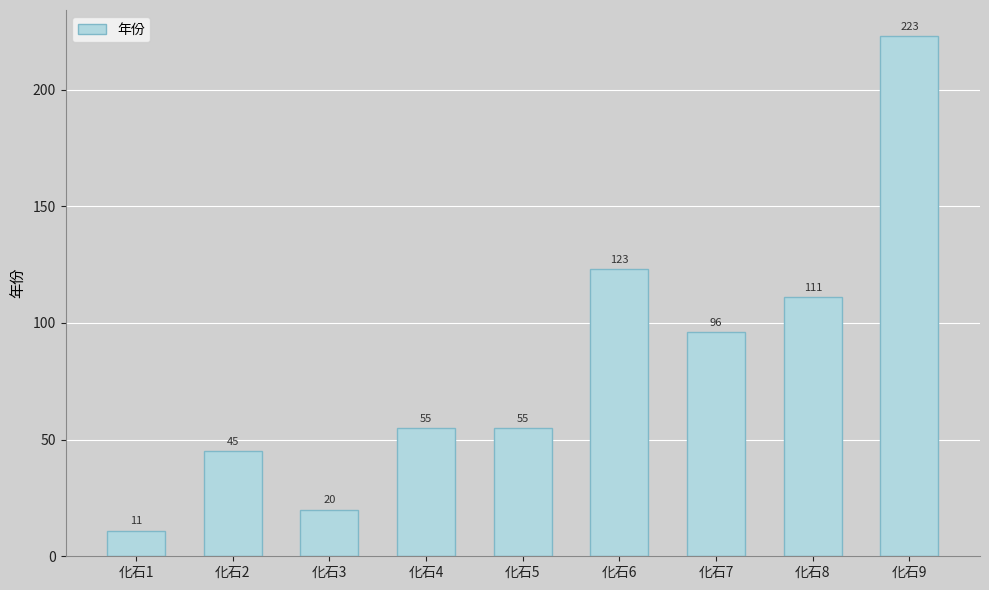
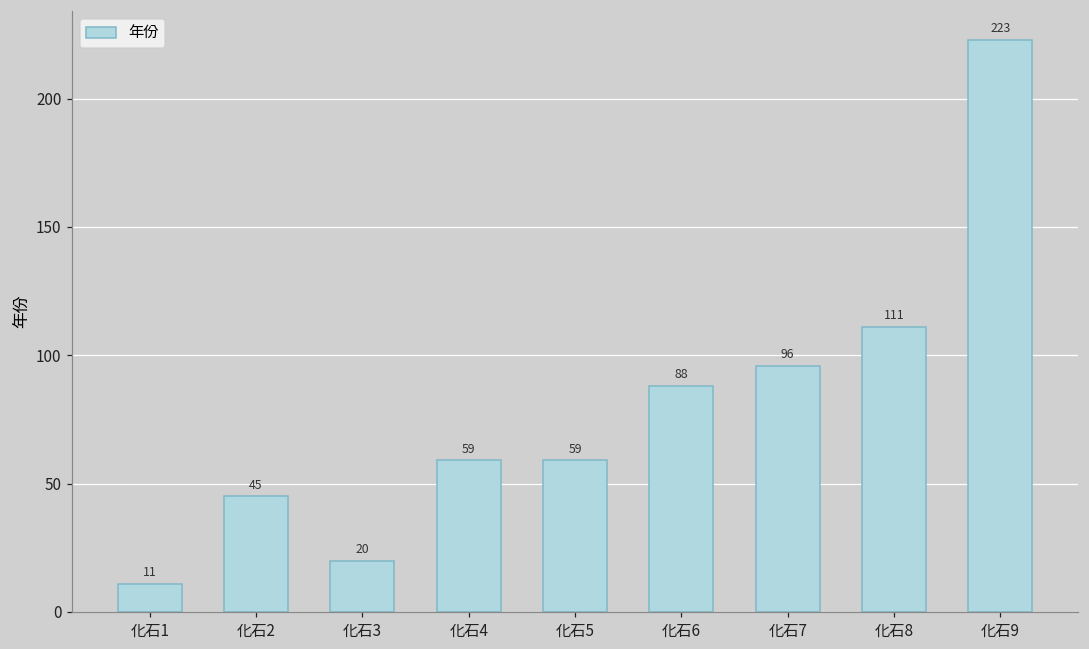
化石4: 55 -> 59
化石5: 55 -> 59
化石6: 123 -> 88
